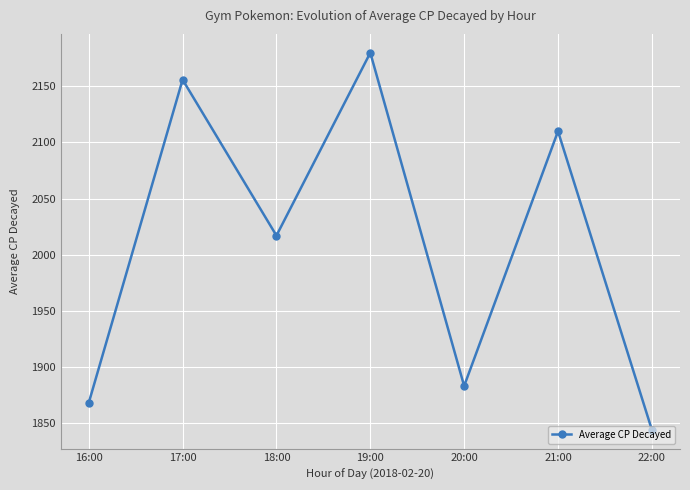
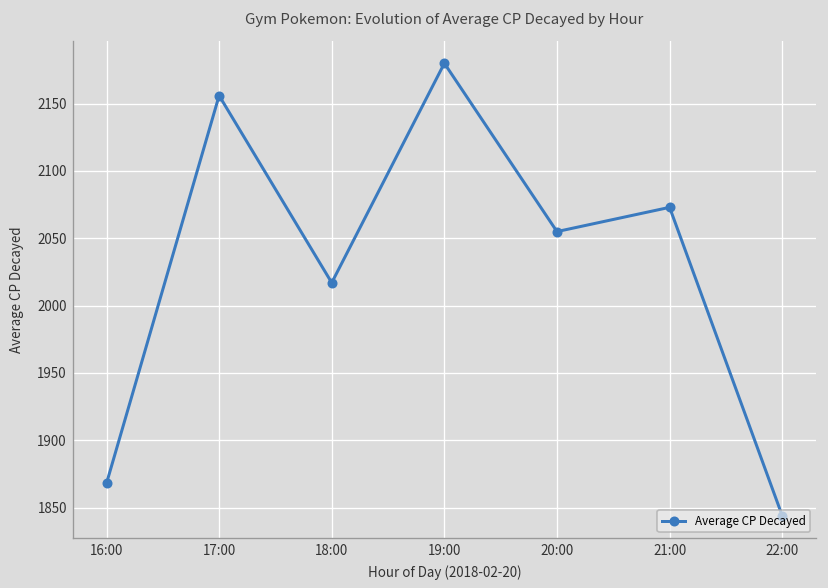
20:00: 1883 -> 2055
21:00: 2110 -> 2073
